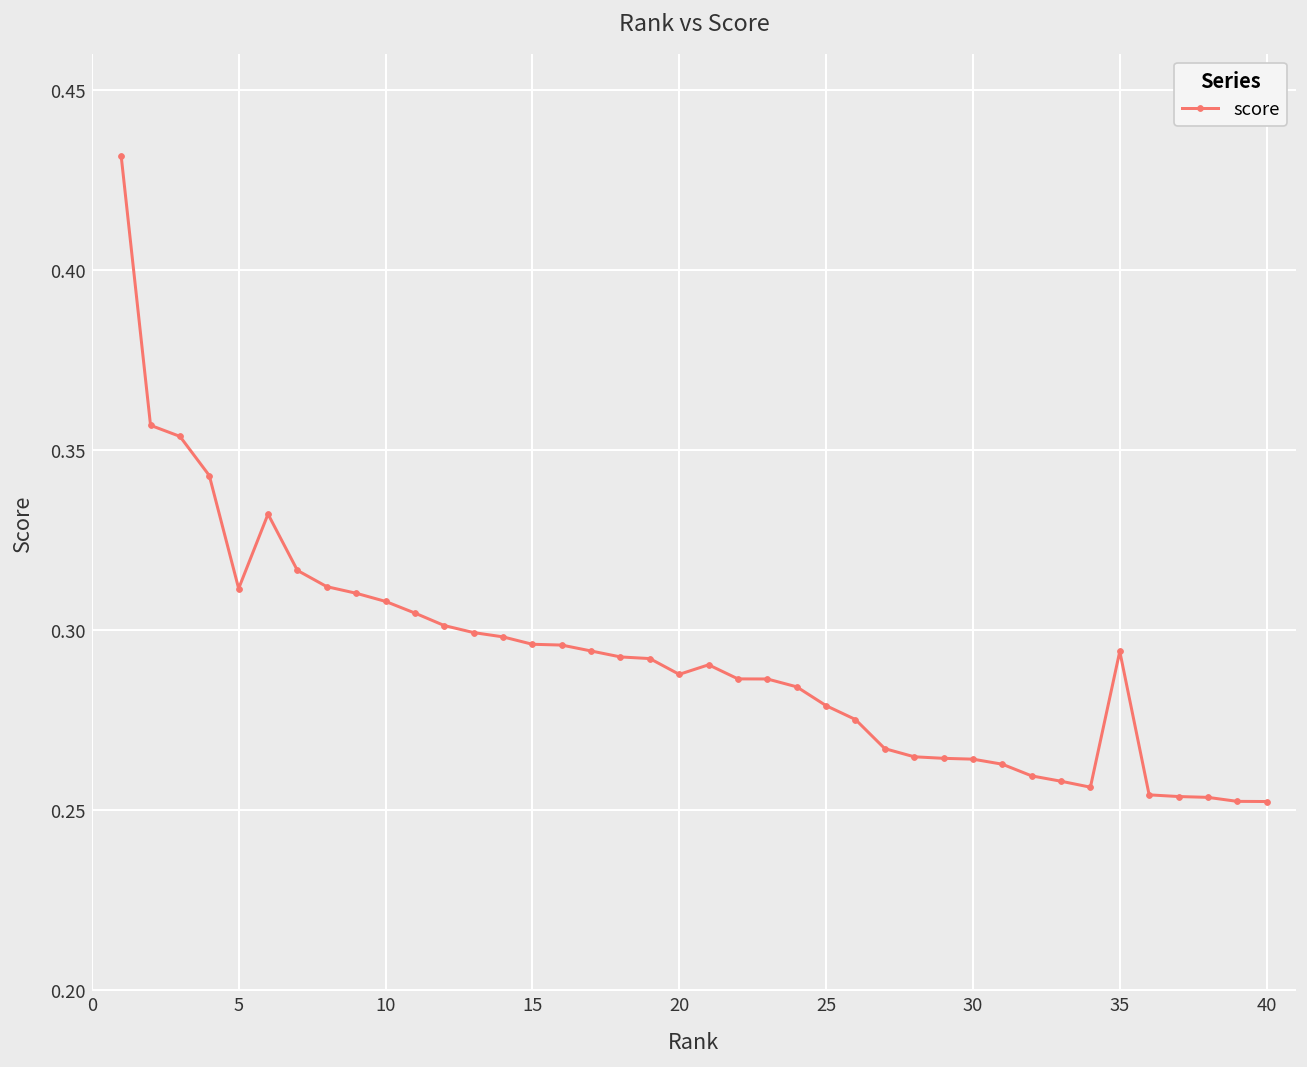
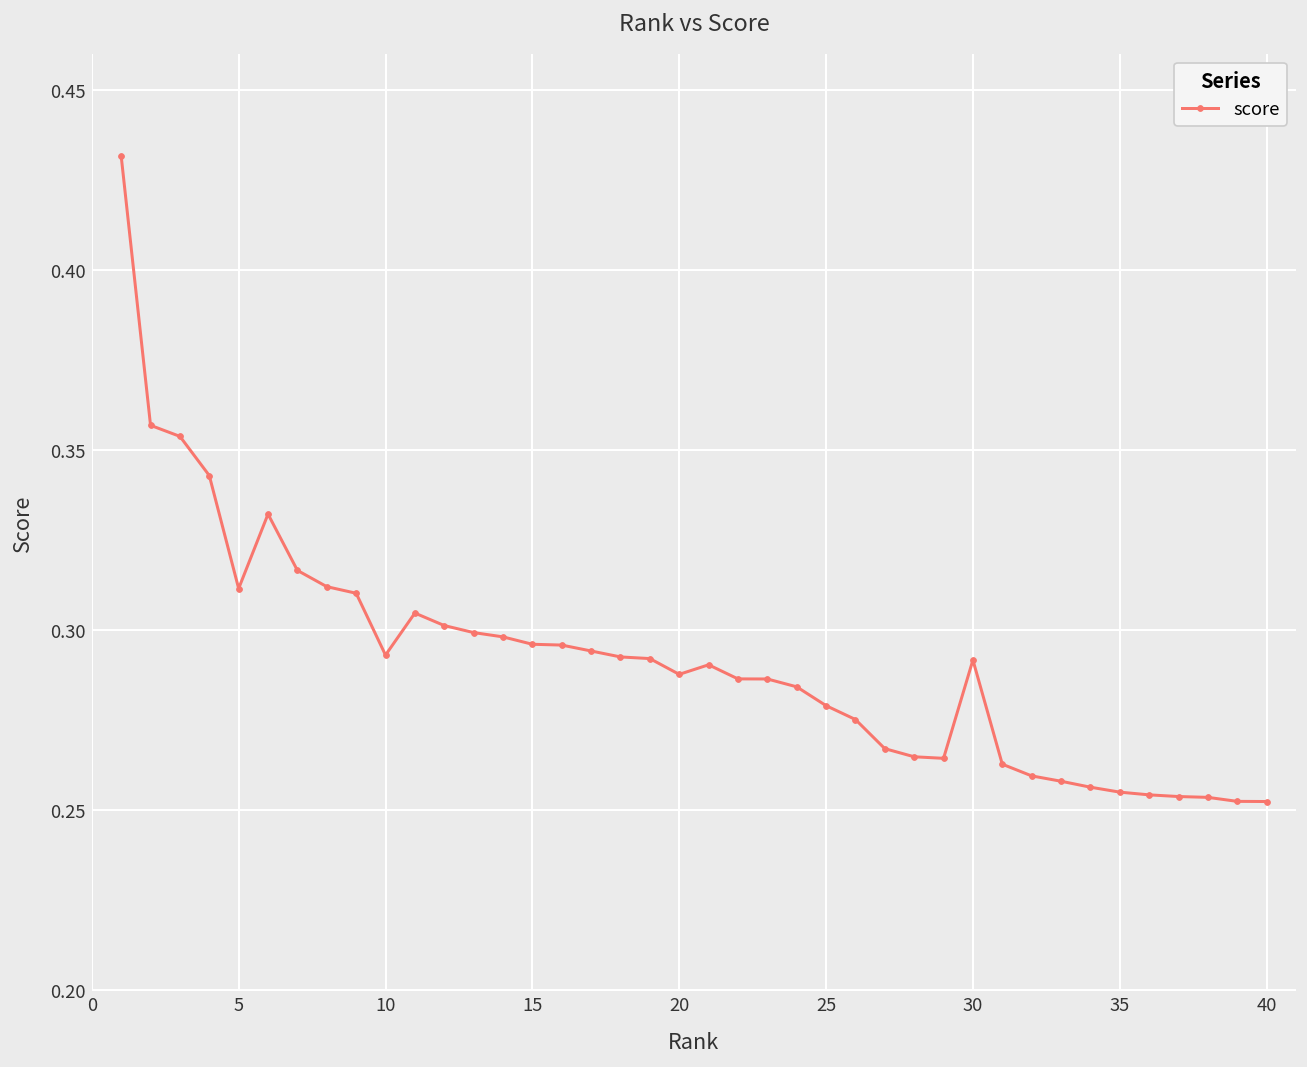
10: 0.308 -> 0.293
30: 0.264 -> 0.292
35: 0.294 -> 0.255
